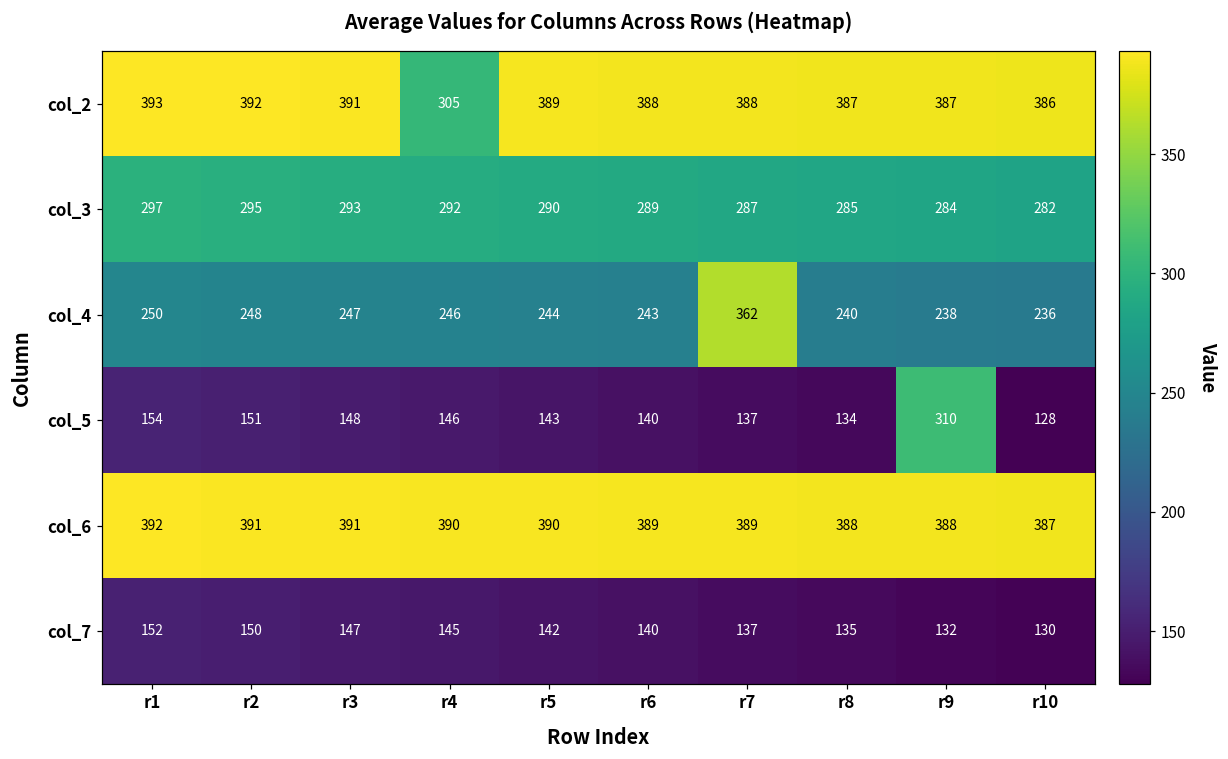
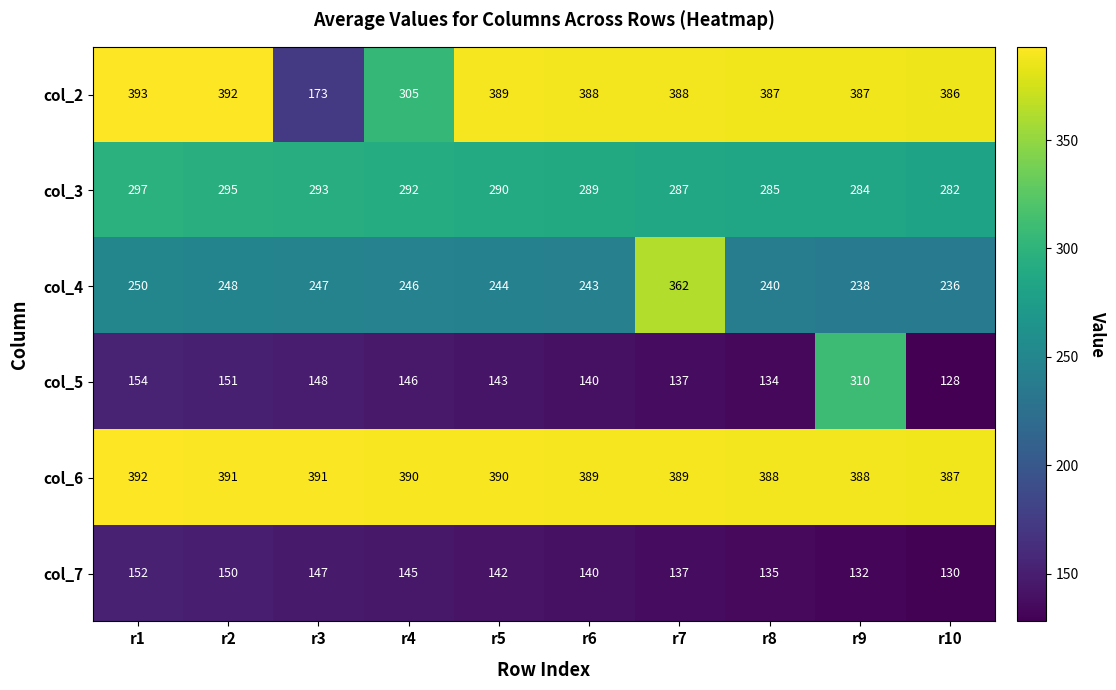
col_2, r3: 391 -> 173
